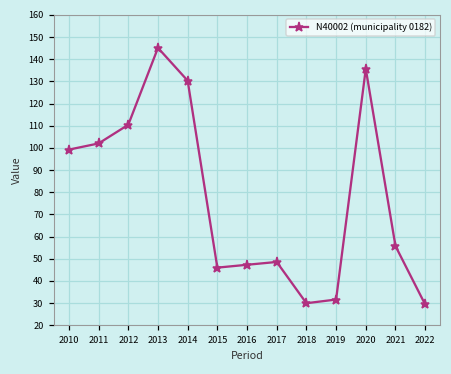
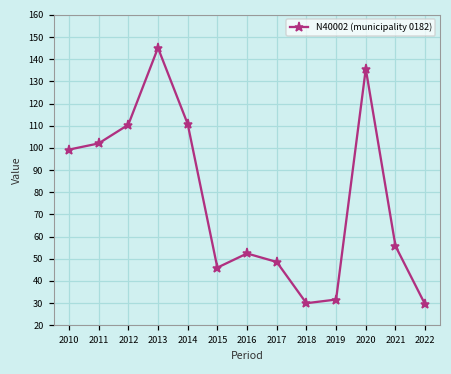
2014: 130 -> 111
2016: 47 -> 52
